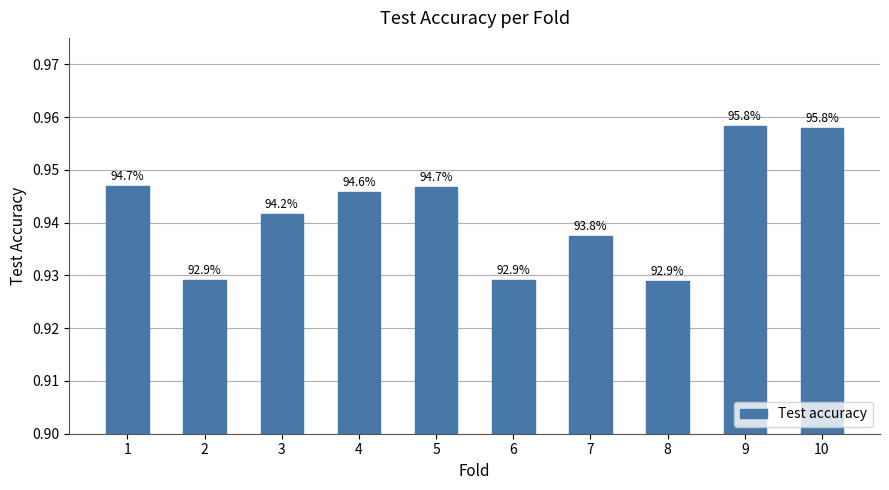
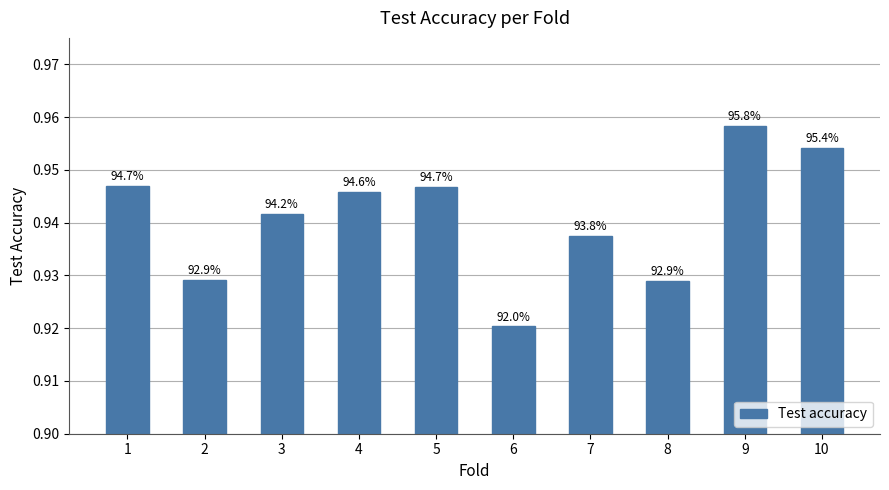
6: 92.9% -> 92.0%
10: 95.8% -> 95.4%
